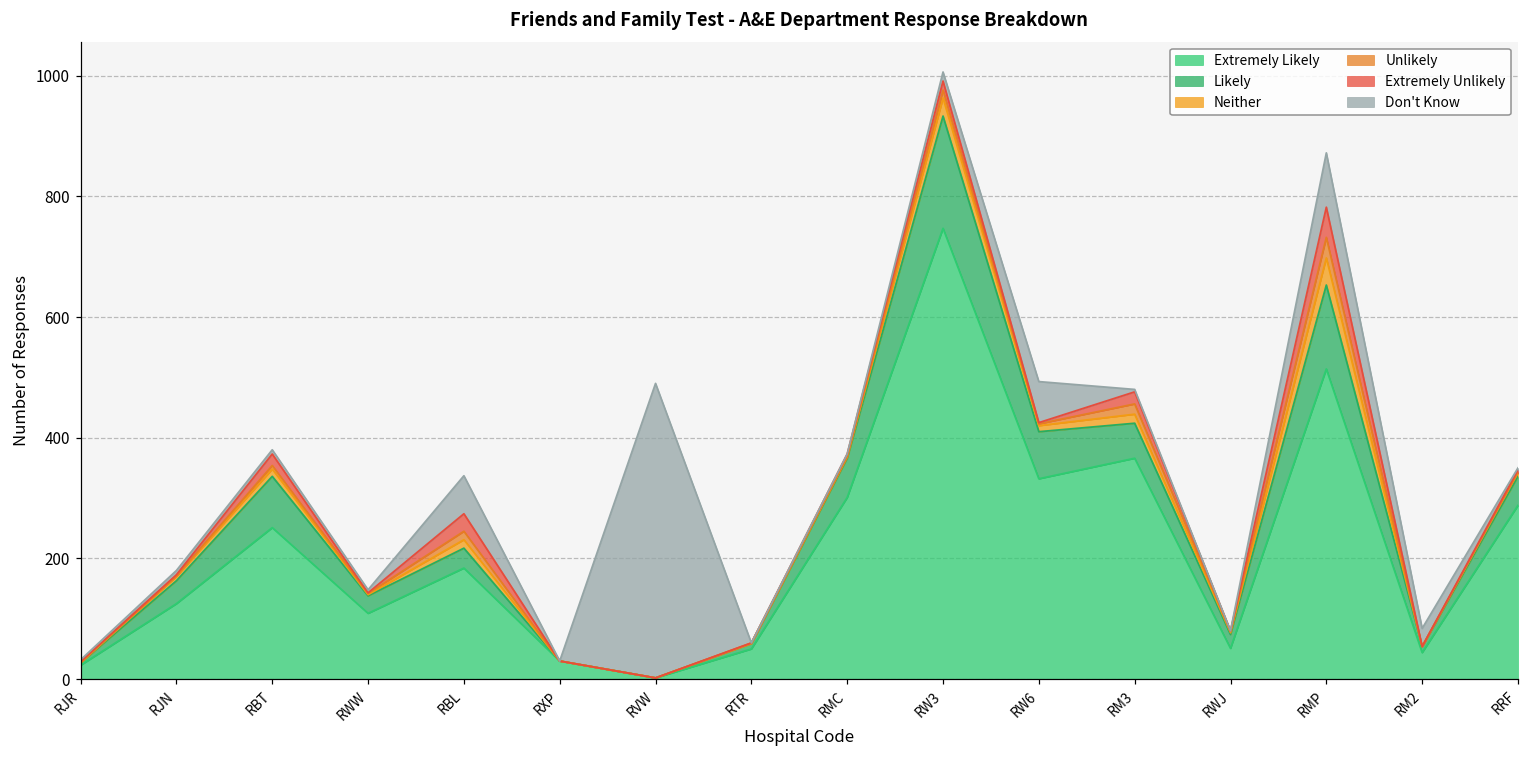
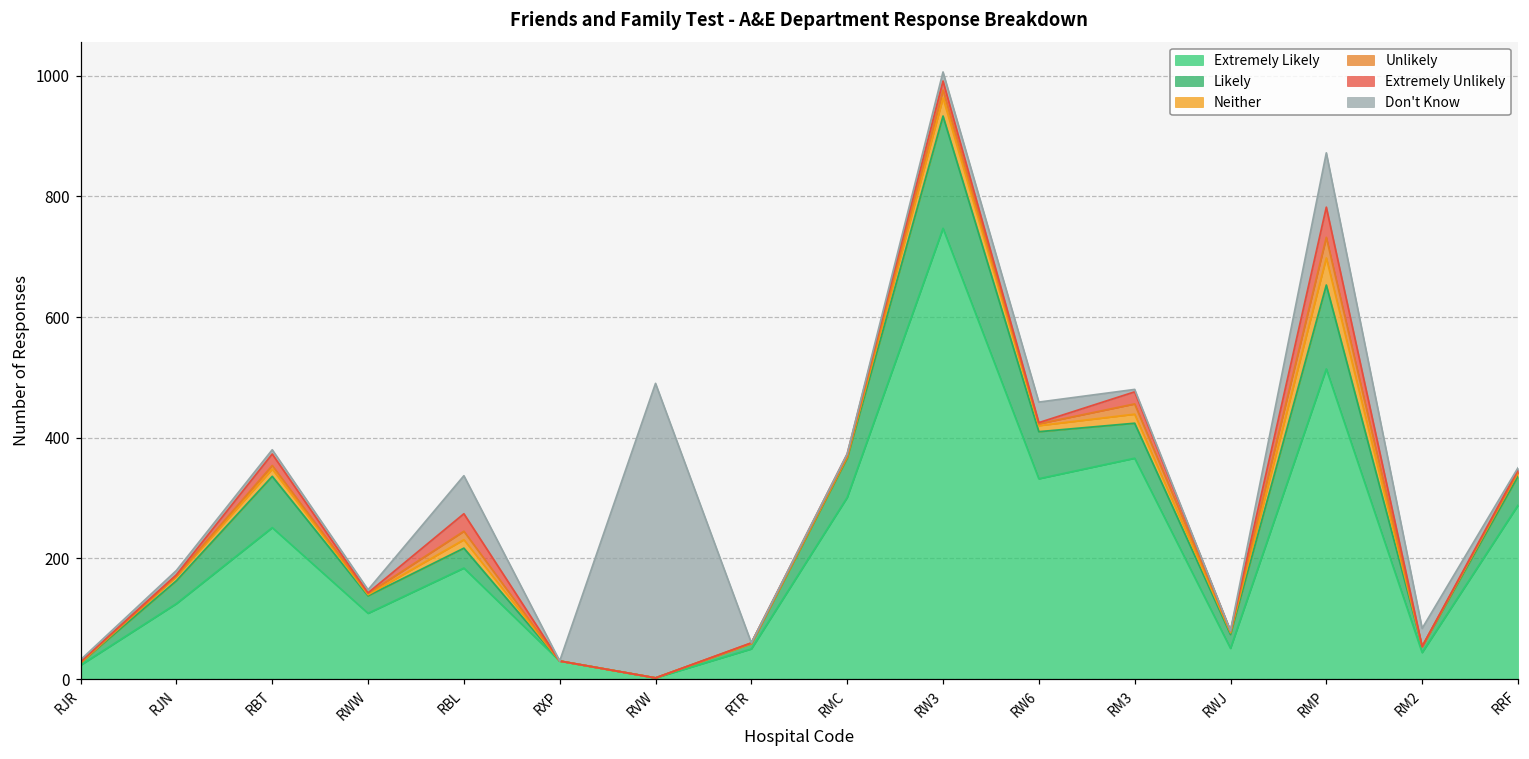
Don't Know, RW6: 70 -> 30
